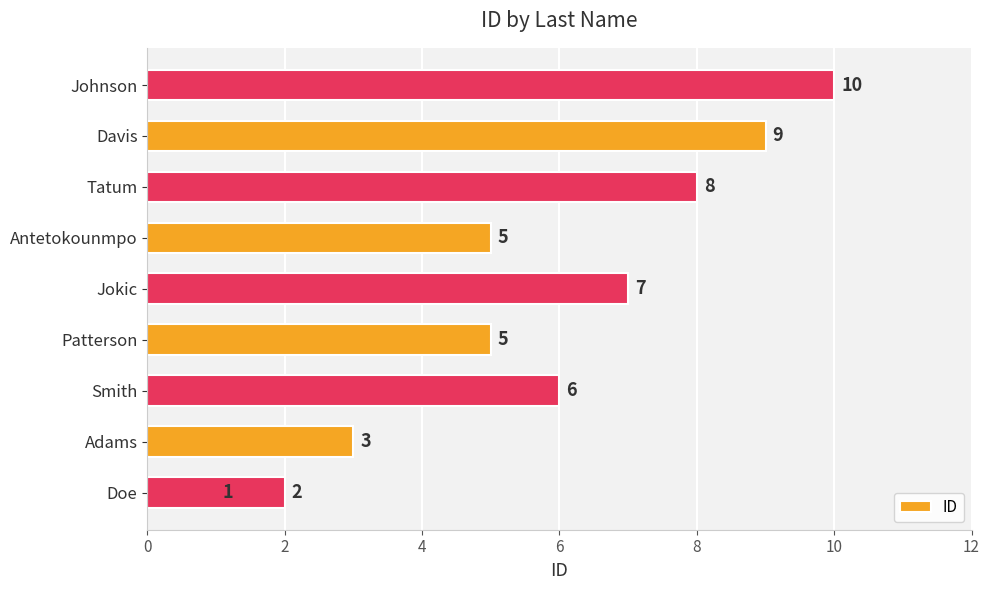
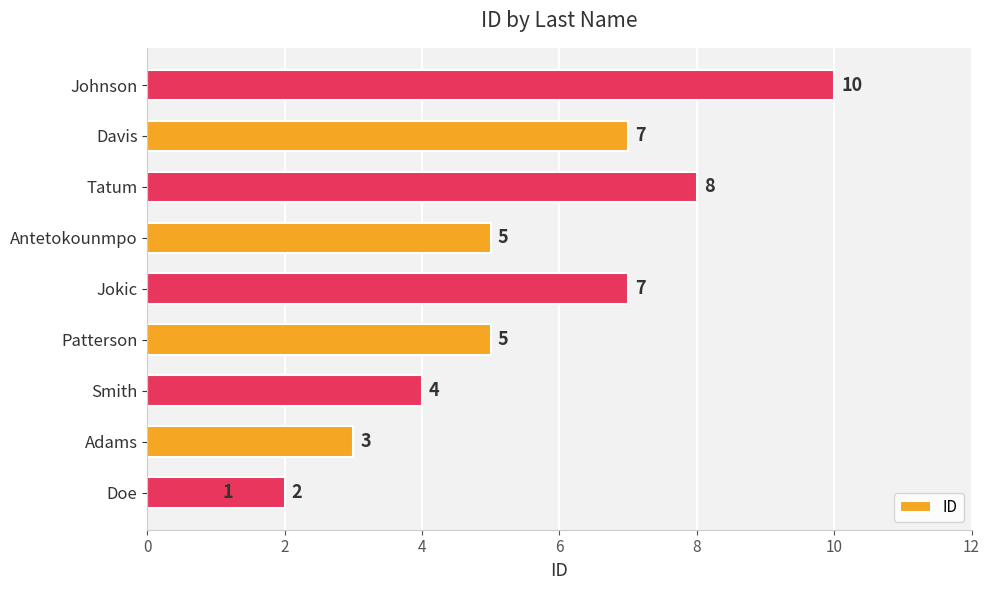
Davis: 9 -> 7
Smith: 6 -> 4
